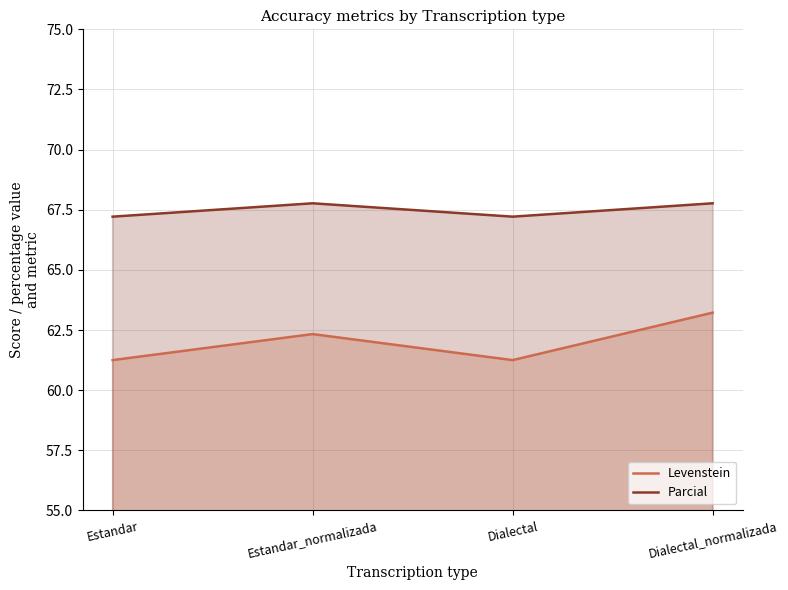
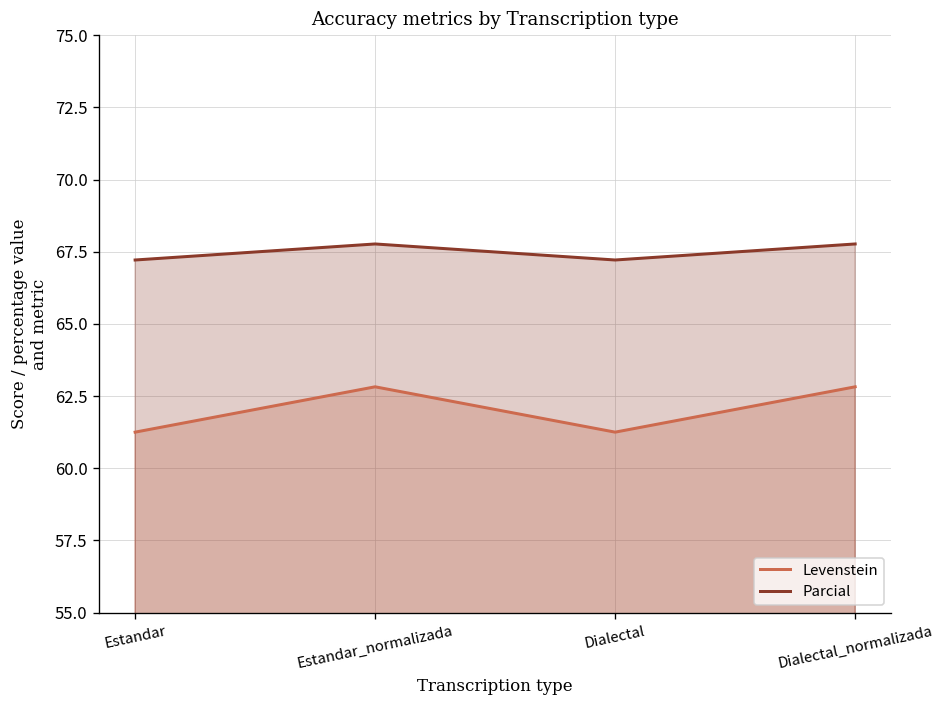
Levenstein, Estandar_normalizada: 62.3 -> 62.8
Levenstein, Dialectal_normalizada: 63.2 -> 62.8
